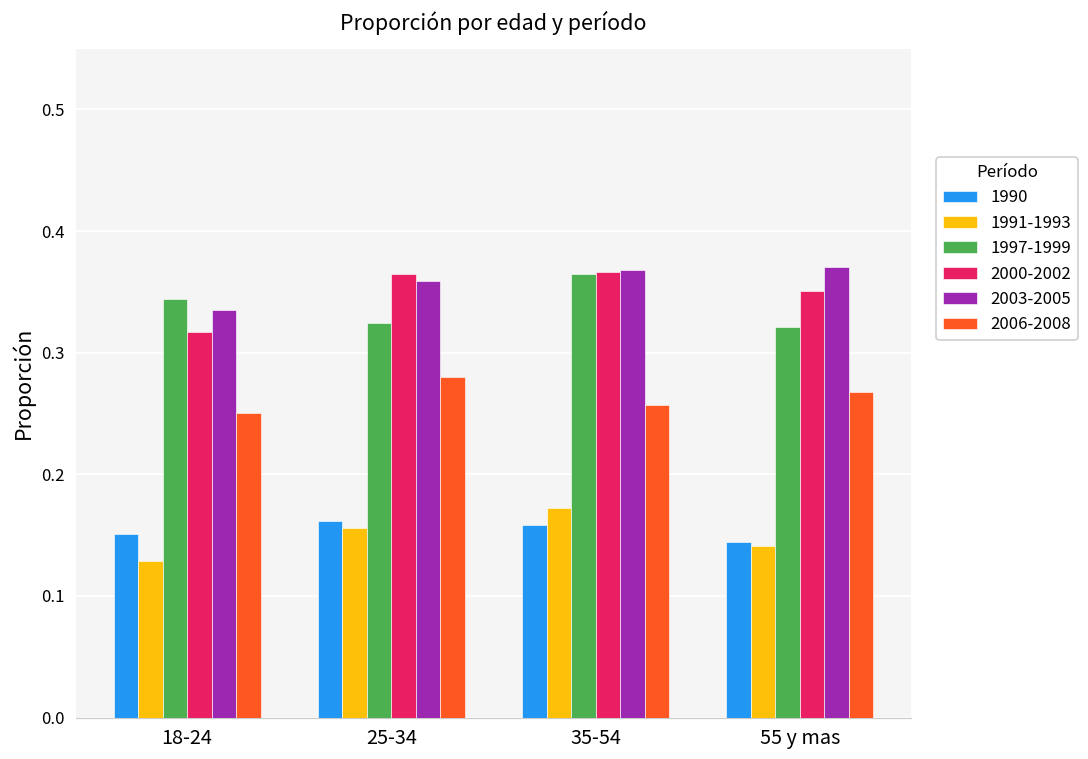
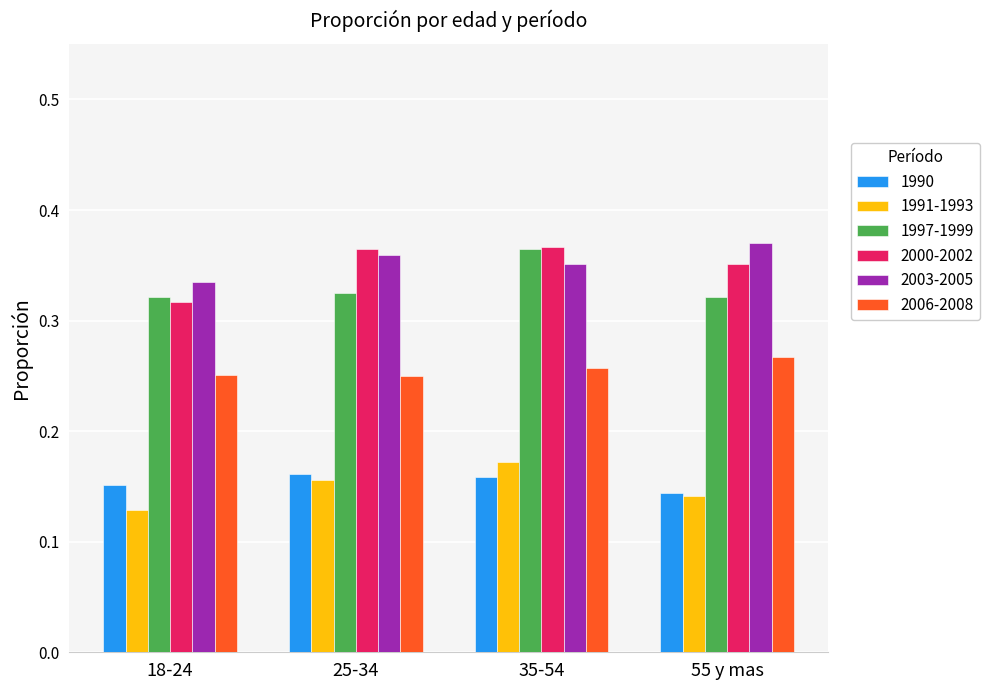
1997-1999, 18-24: 0.344 -> 0.322
2006-2008, 25-34: 0.280 -> 0.250
2003-2005, 35-54: 0.368 -> 0.351
